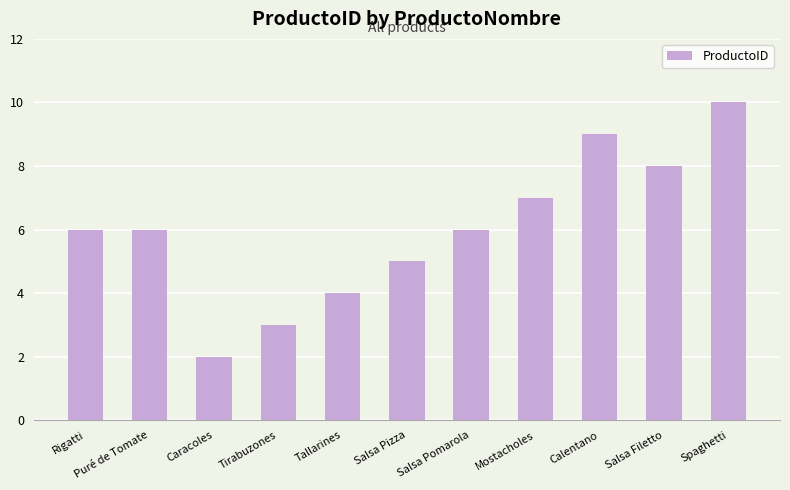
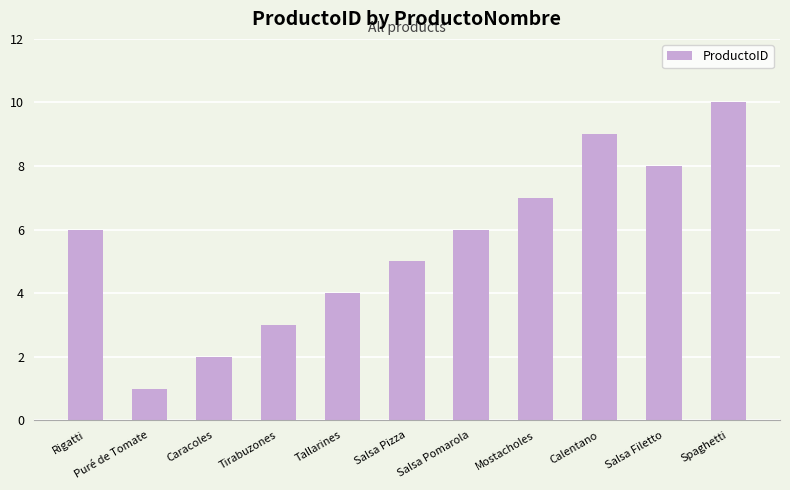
Puré de Tomate: 6 -> 1
